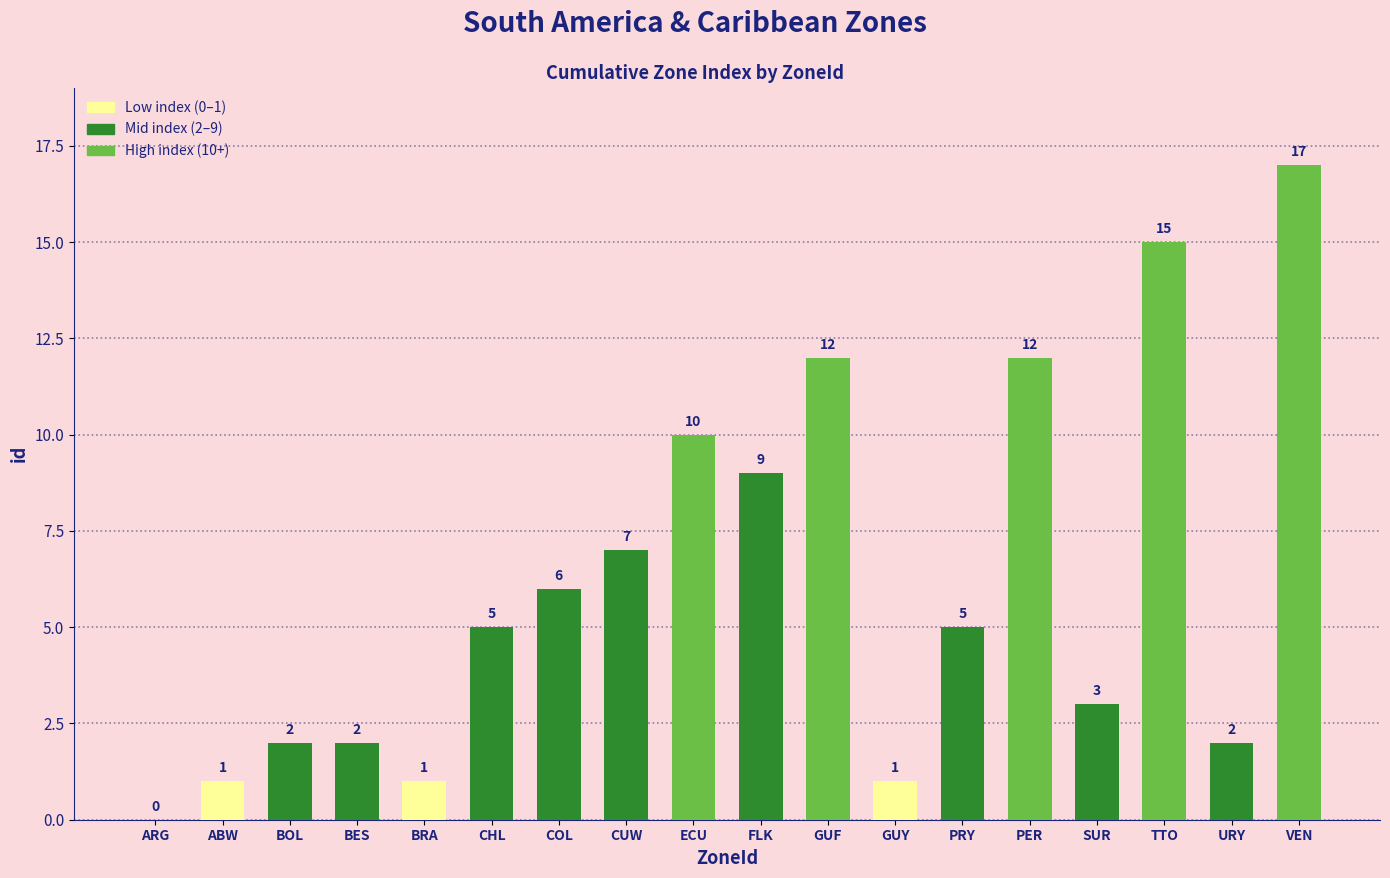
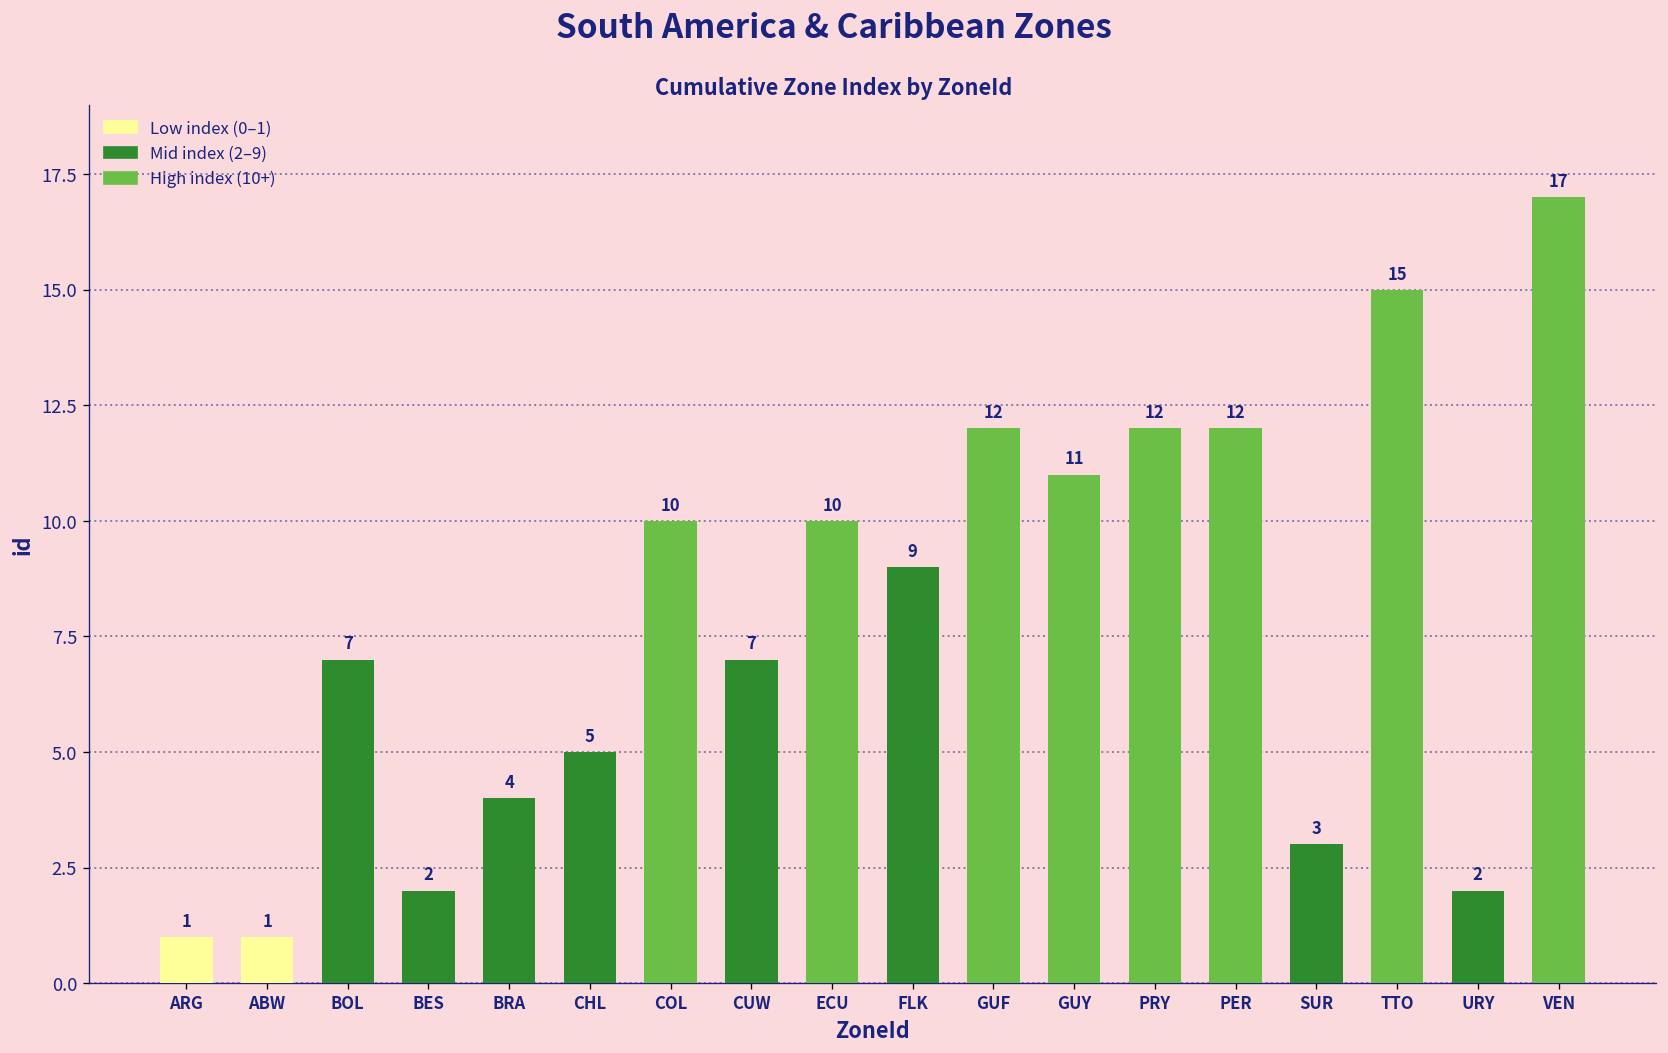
ARG: 0 -> 1
BOL: 2 -> 7
BRA: 1 -> 4
COL: 6 -> 10
GUY: 1 -> 11
PRY: 5 -> 12
